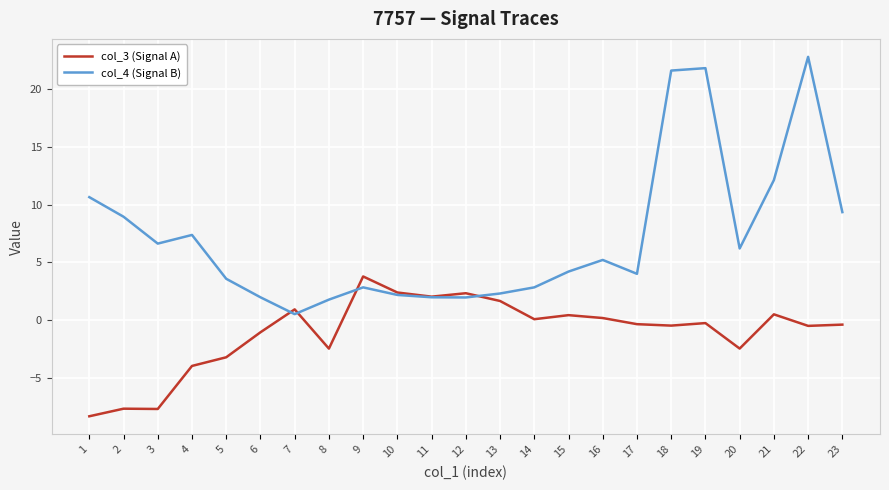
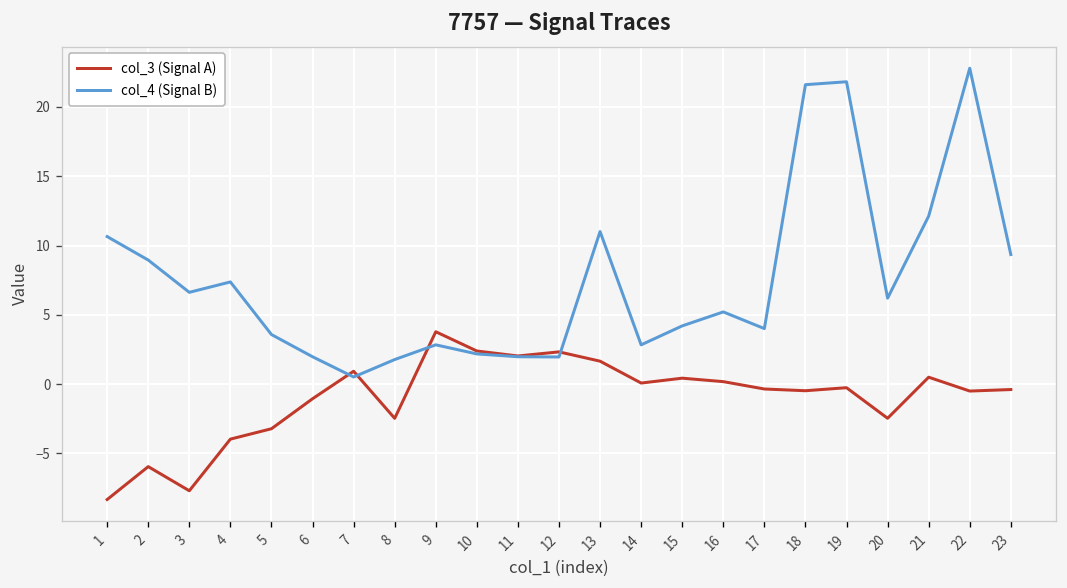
col_3 (Signal A), 2: -7.7 -> -6.0
col_4 (Signal B), 13: 2.3 -> 11.0
